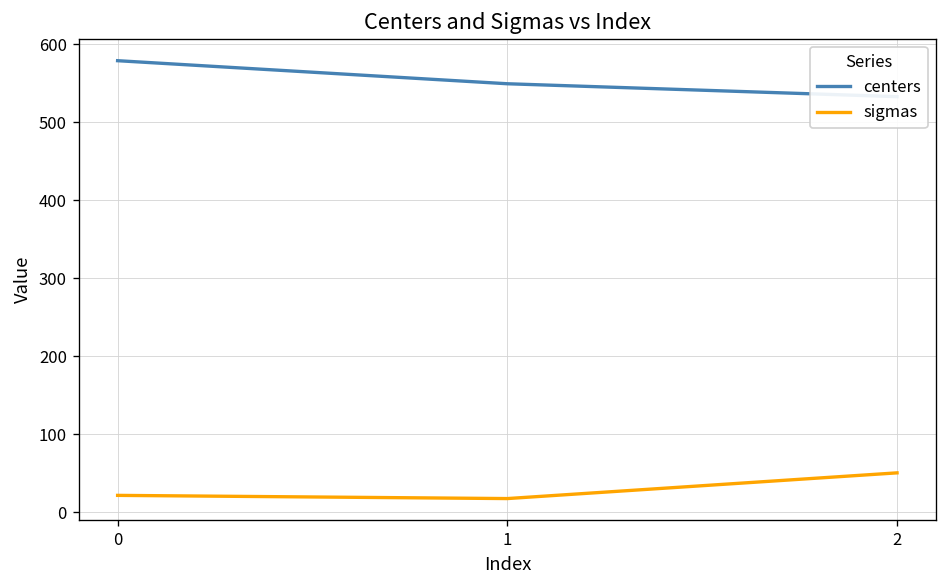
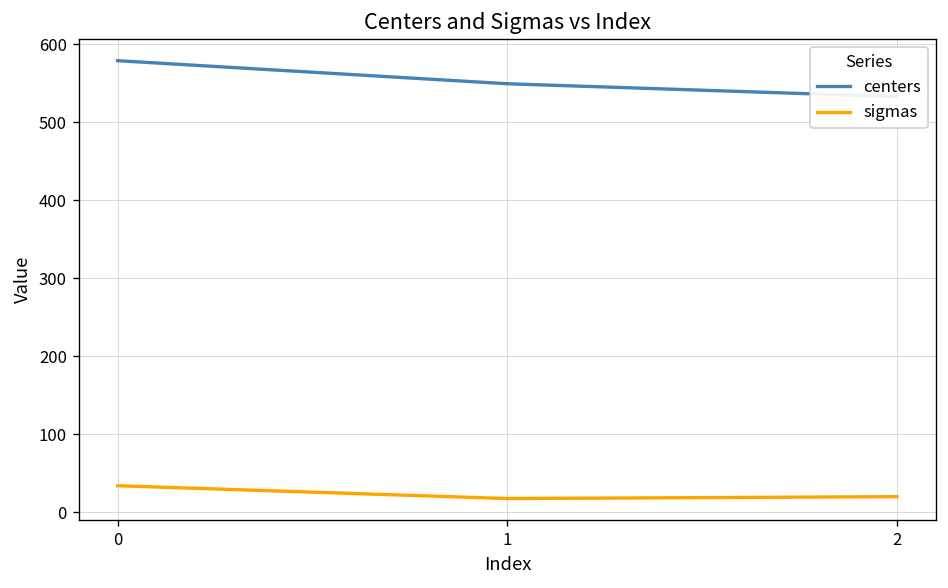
sigmas, 0: 20 -> 30
sigmas, 2: 50 -> 20
